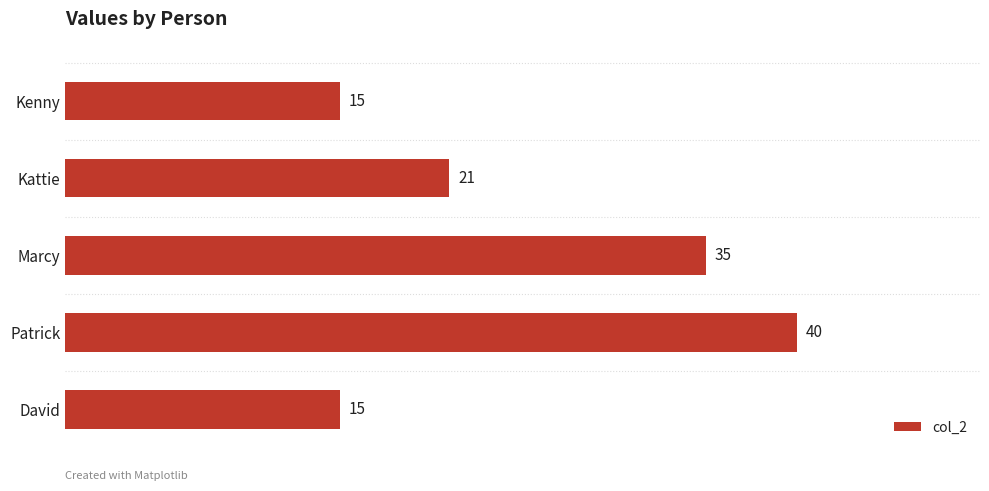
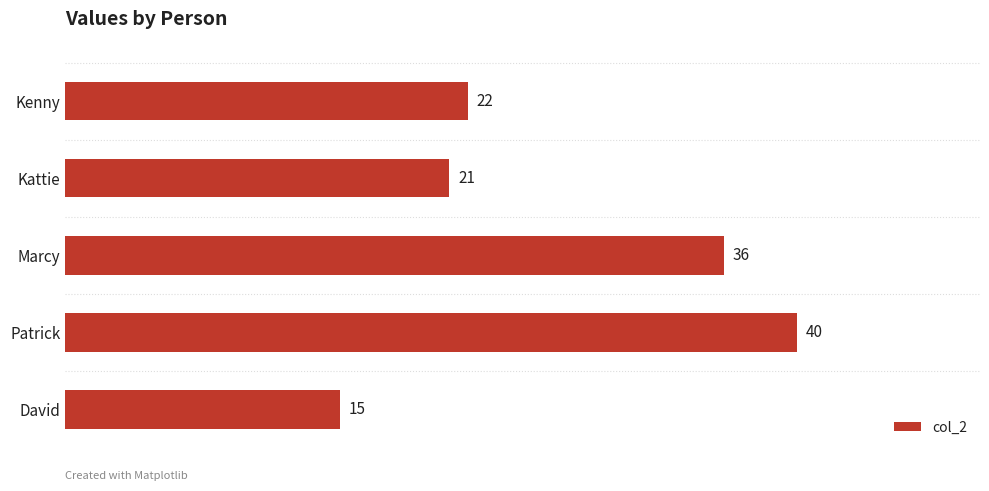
Kenny: 15 -> 22
Marcy: 35 -> 36
